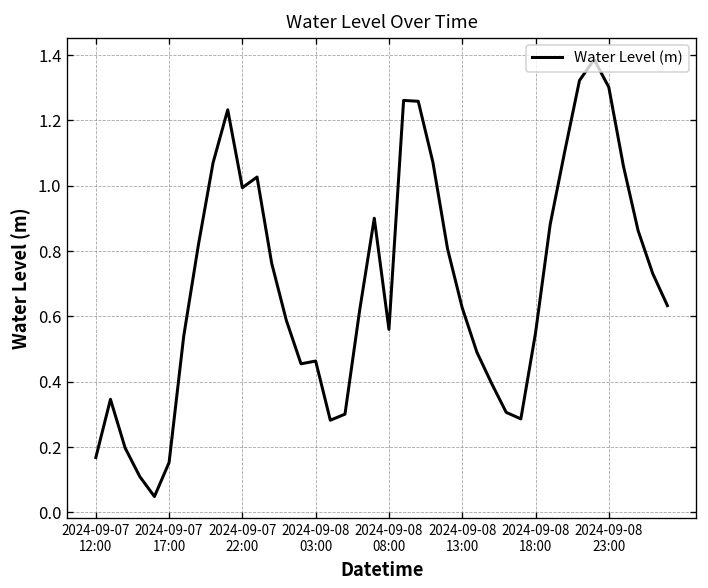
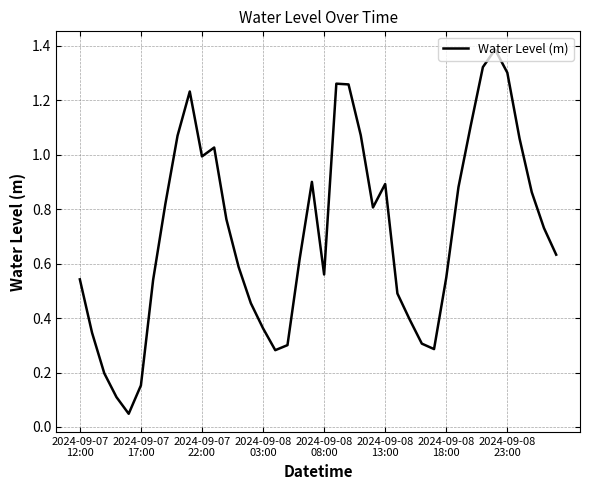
2024-09-07 12:00: 0.17 -> 0.54
2024-09-08 03:00: 0.46 -> 0.36
2024-09-08 13:00: 0.63 -> 0.89
